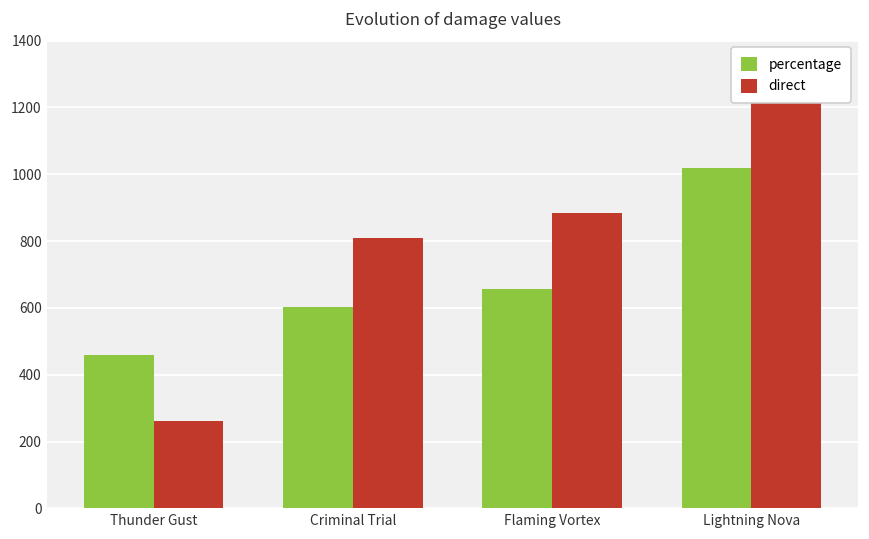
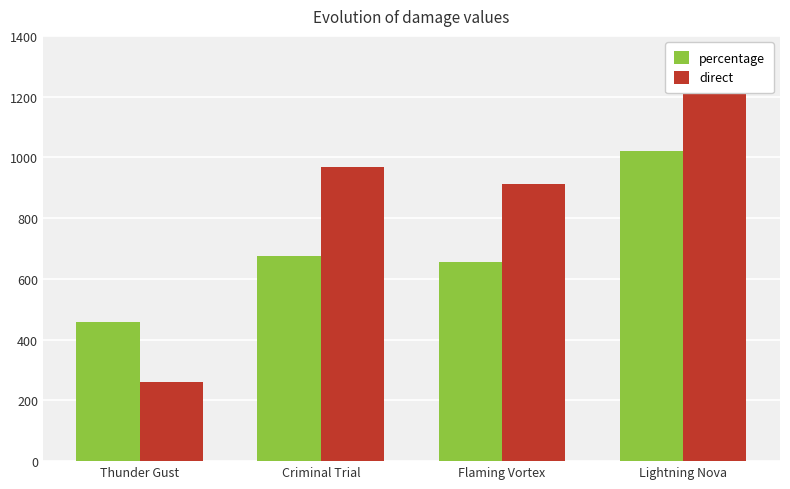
percentage, Criminal Trial: 600 -> 680
direct, Criminal Trial: 810 -> 970
direct, Flaming Vortex: 880 -> 910
